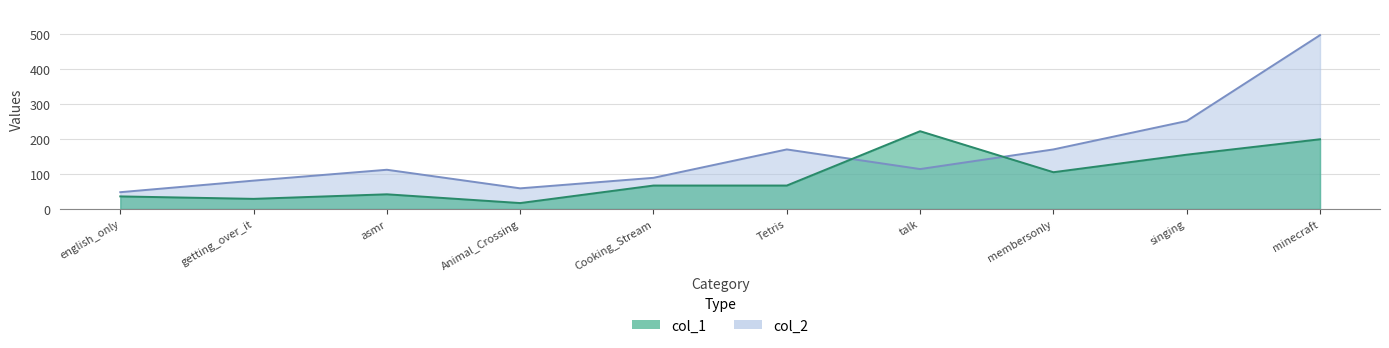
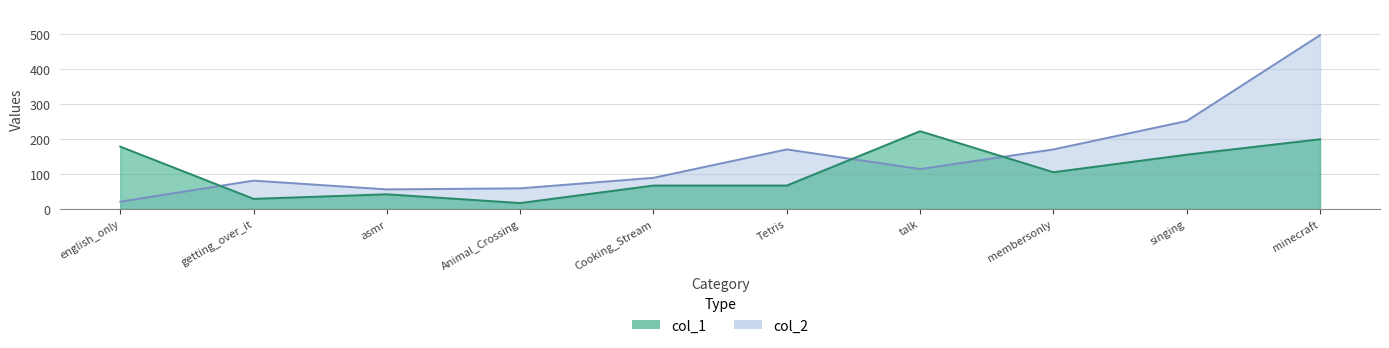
col_2, english_only: 50 -> 20
col_1, english_only: 40 -> 180
col_2, asmr: 110 -> 60
